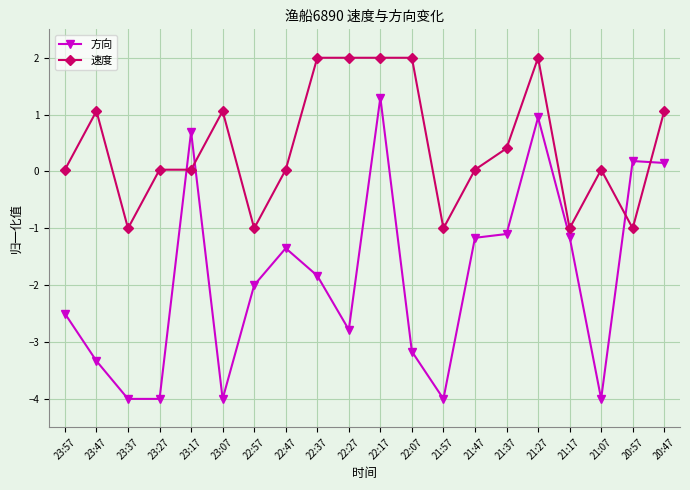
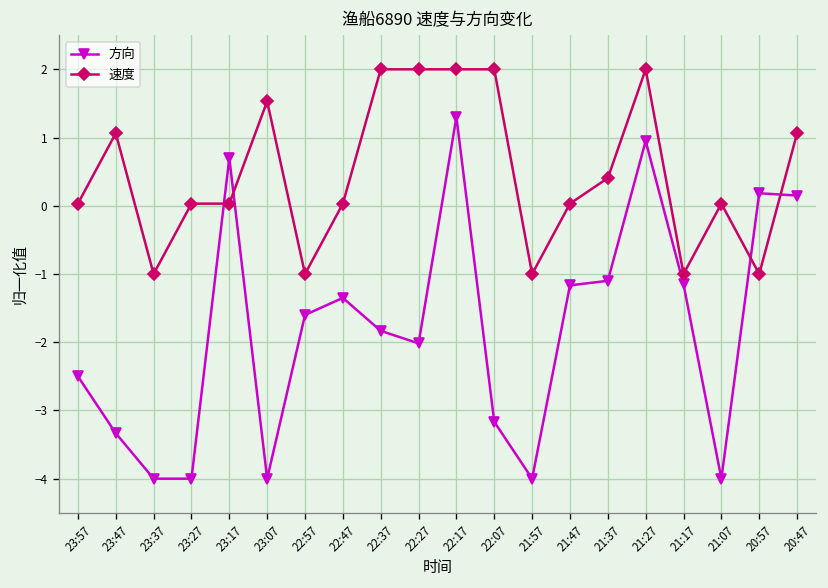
速度, 23:07: 1.1 -> 1.5
方向, 22:57: -2.0 -> -1.6
方向, 22:27: -2.8 -> -2.0
